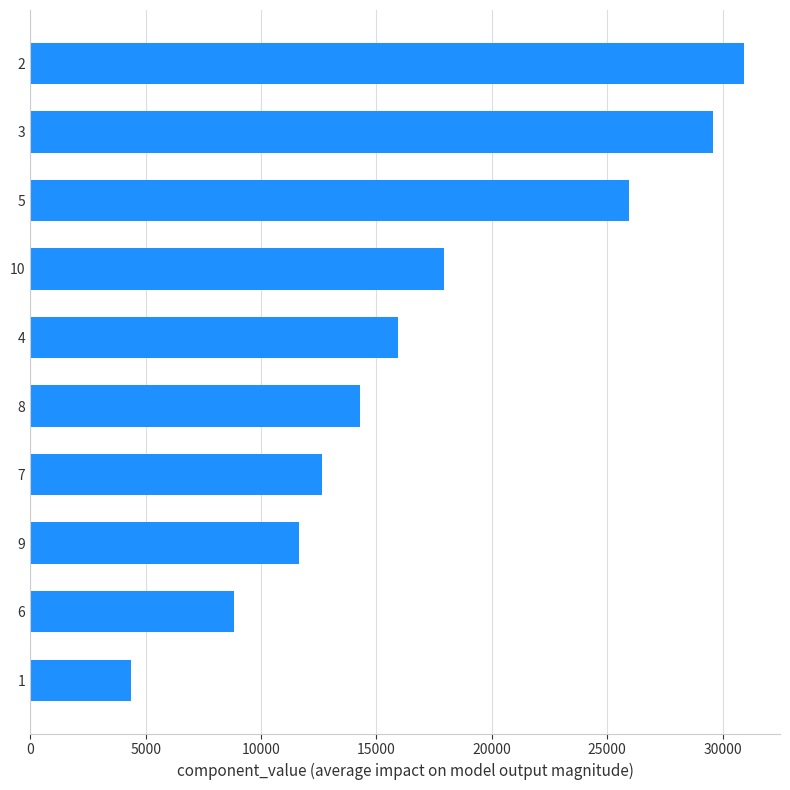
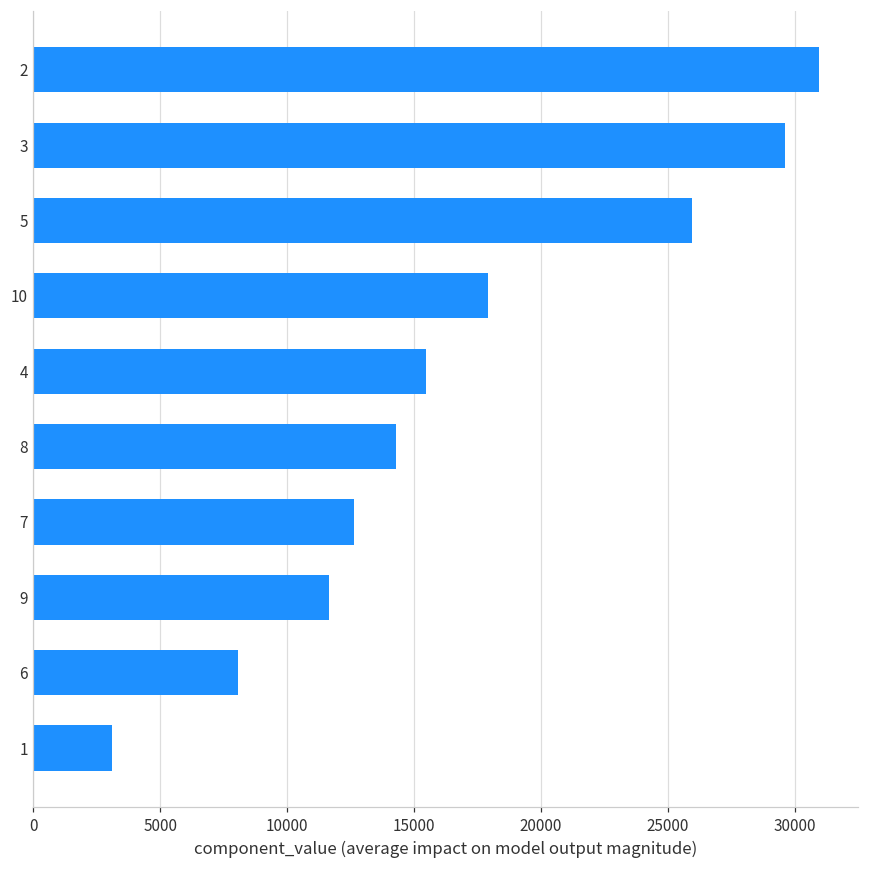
4: 15900 -> 15500
6: 8800 -> 8100
1: 4400 -> 3100
